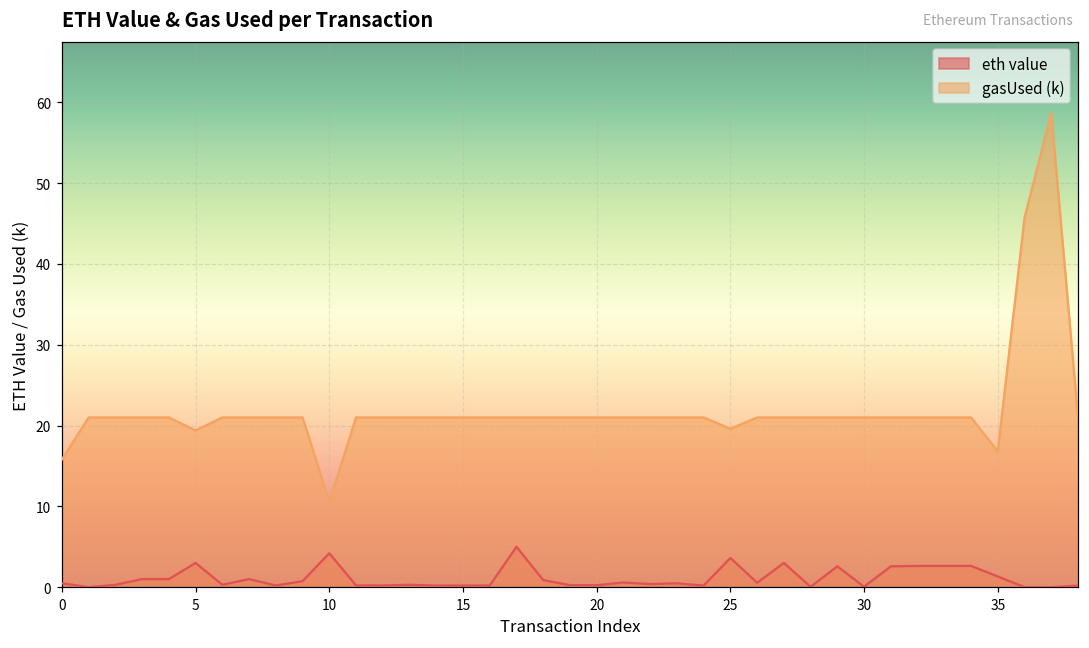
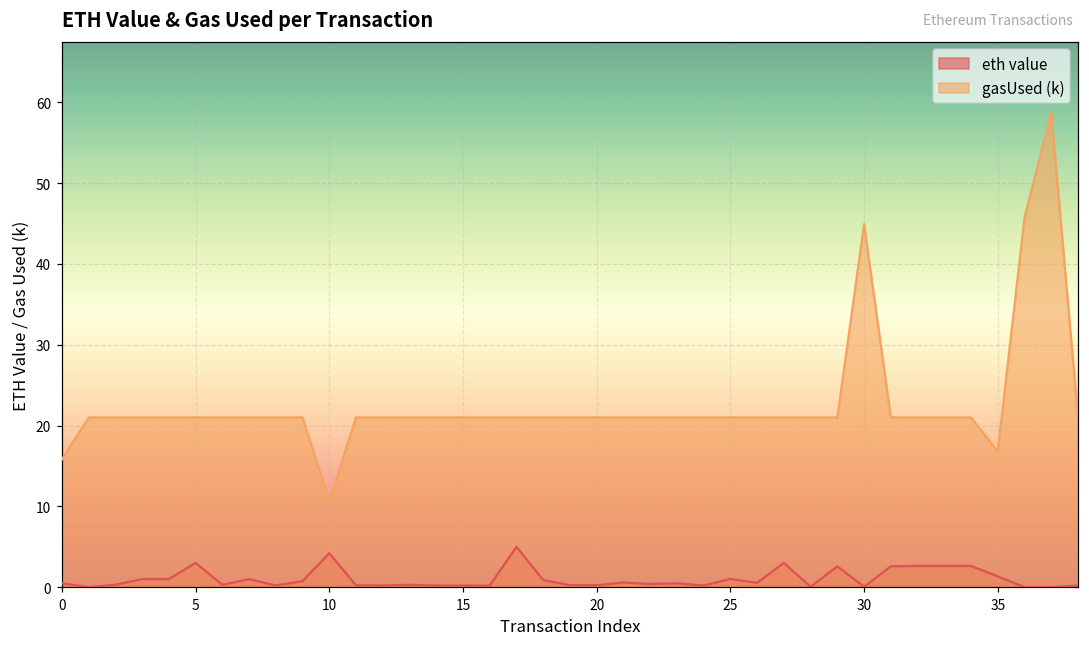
gasUsed (k), 5: 19 -> 21
eth value, 25: 4 -> 1
gasUsed (k), 25: 20 -> 21
gasUsed (k), 30: 21 -> 45
